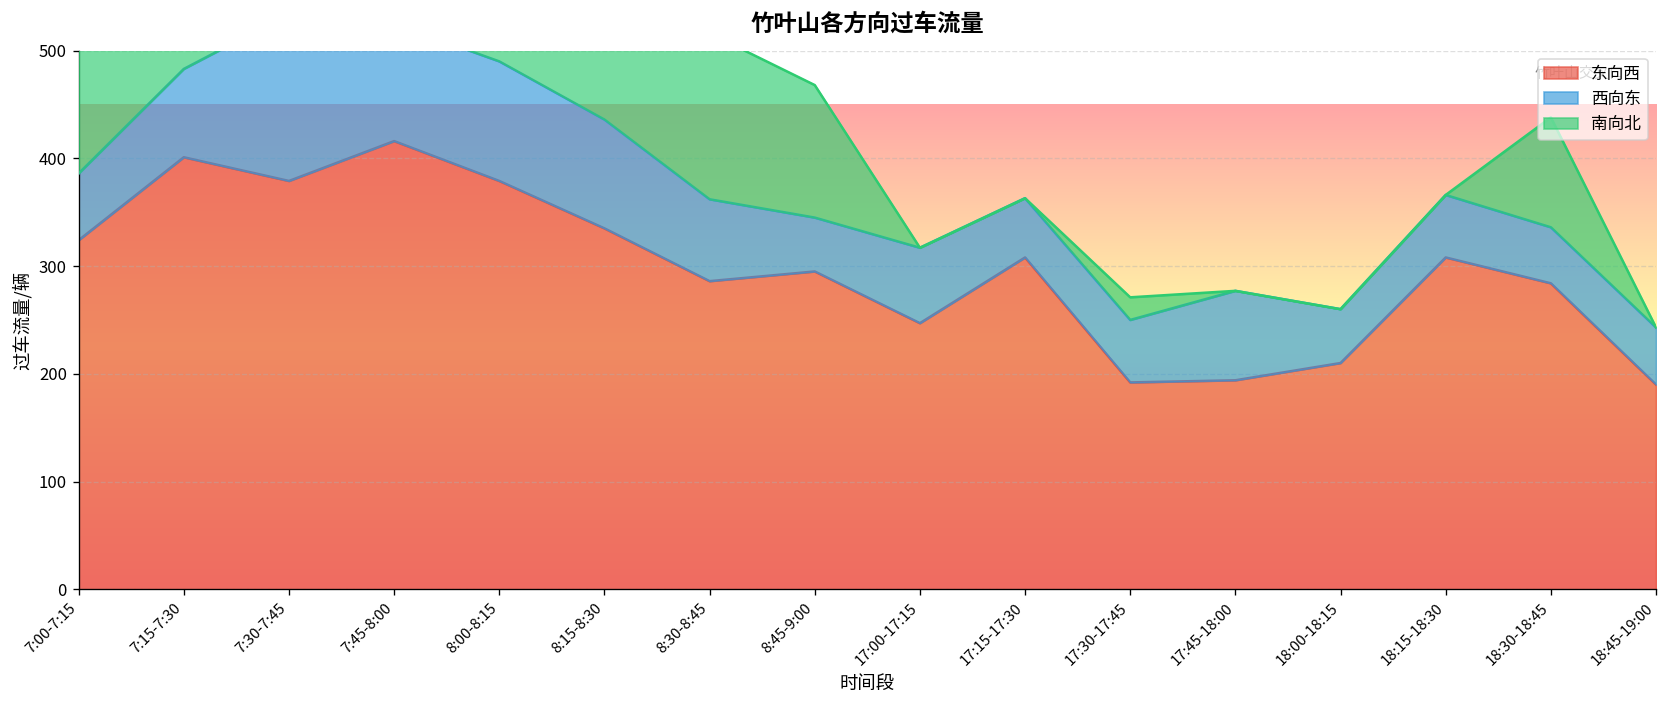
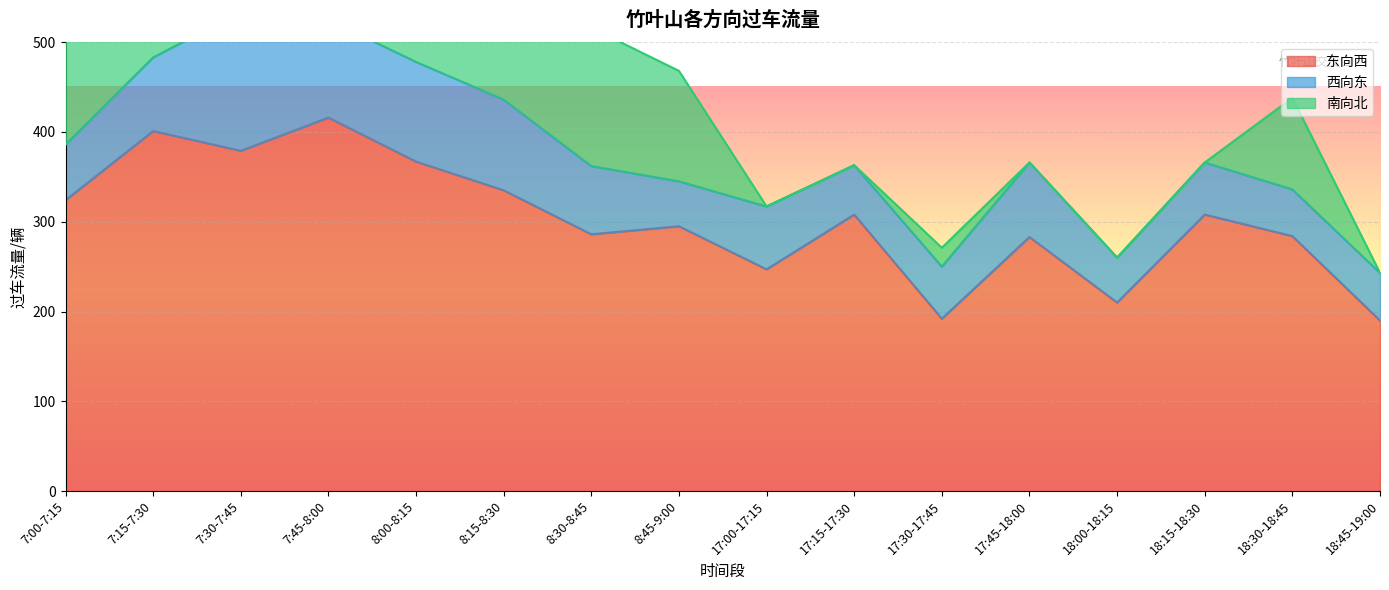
东向西, 8:00-8:15: 380 -> 370
东向西, 17:45-18:00: 190 -> 280
